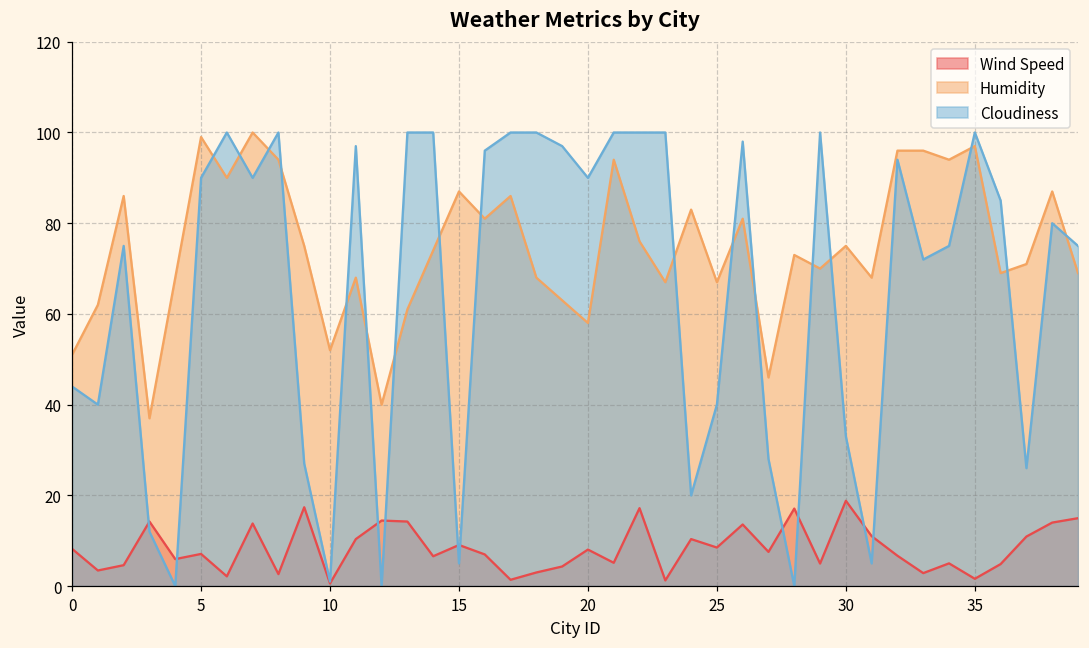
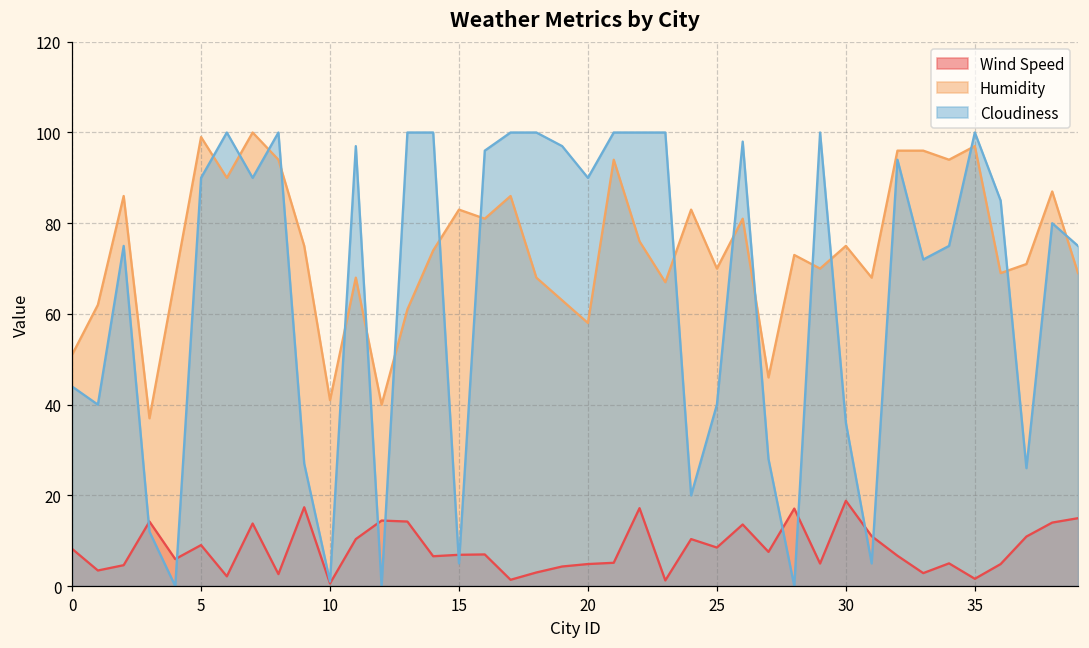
Wind Speed, 5: 7 -> 9
Humidity, 10: 52 -> 41
Wind Speed, 15: 9 -> 7
Humidity, 15: 87 -> 83
Wind Speed, 20: 8 -> 5
Humidity, 25: 67 -> 70
Cloudiness, 30: 33 -> 36
